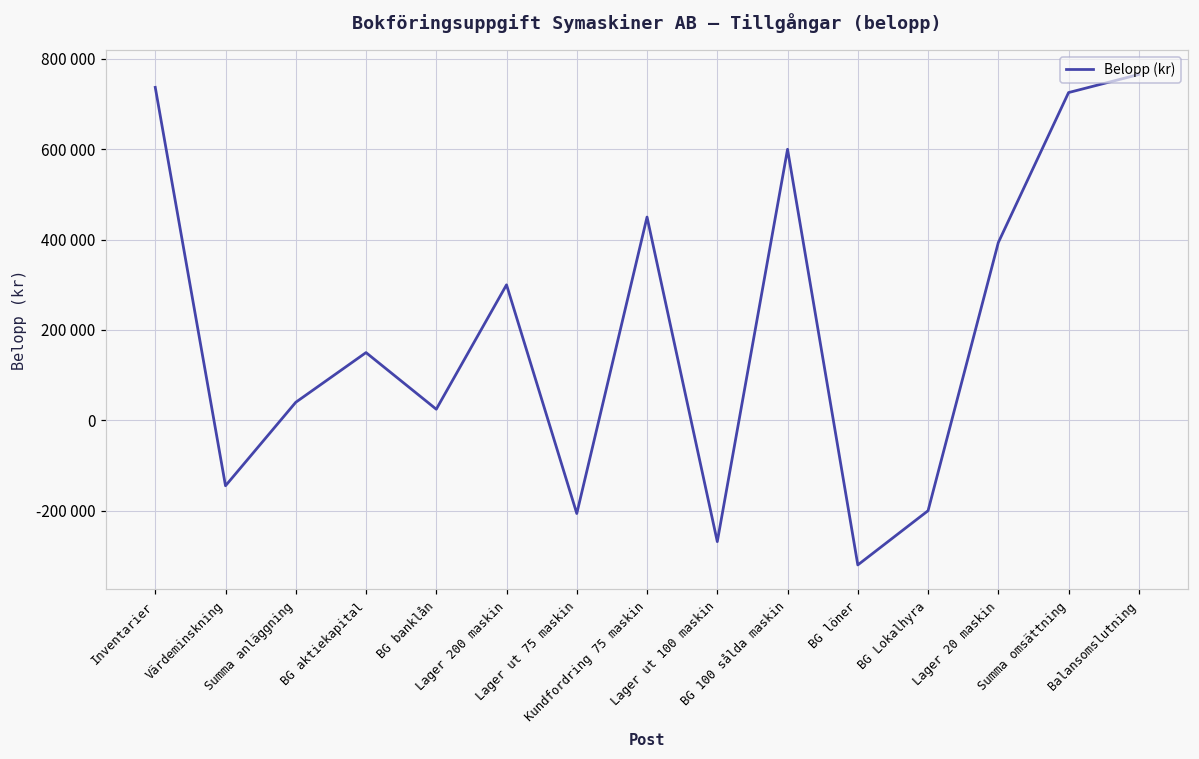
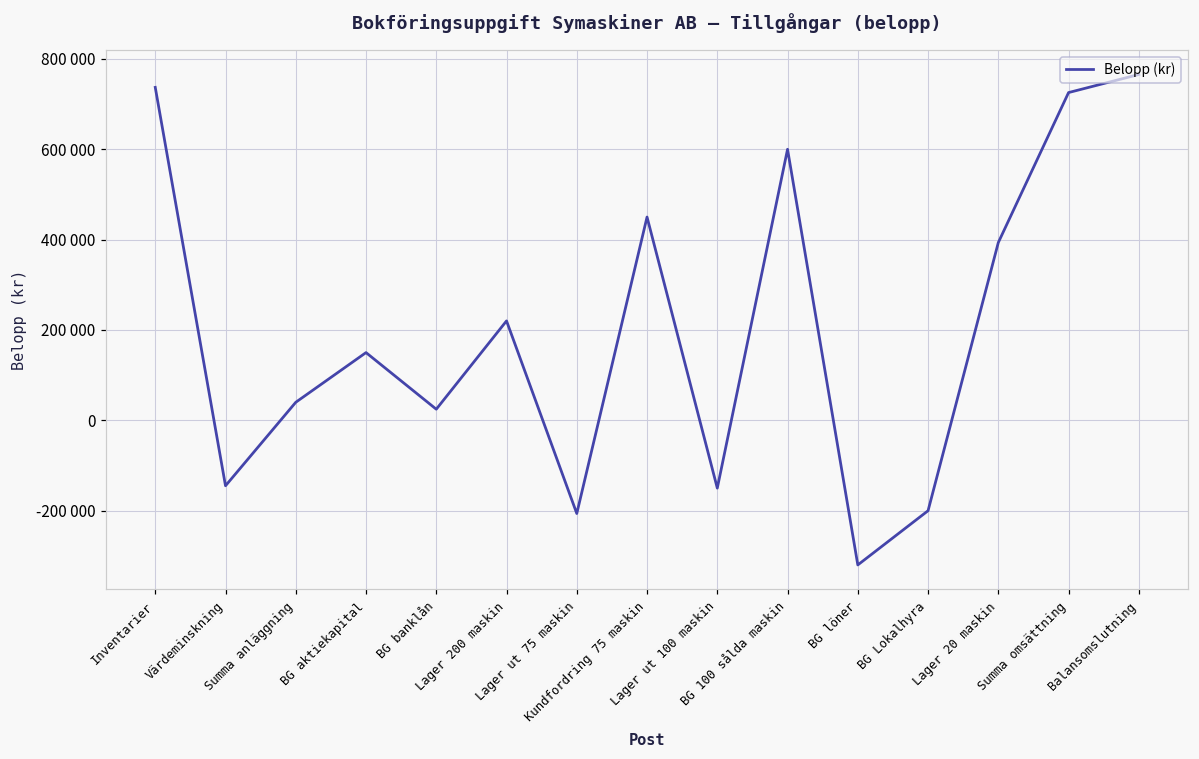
Lager 200 maskin: 300000 -> 220000
Lager ut 100 maskin: -270000 -> -150000
